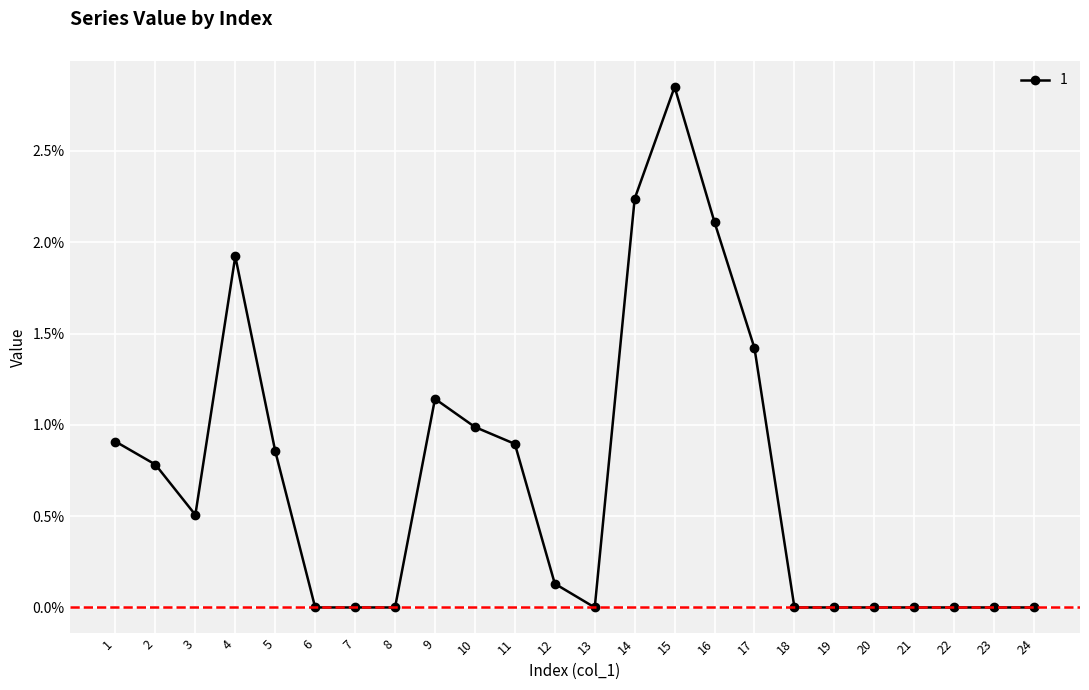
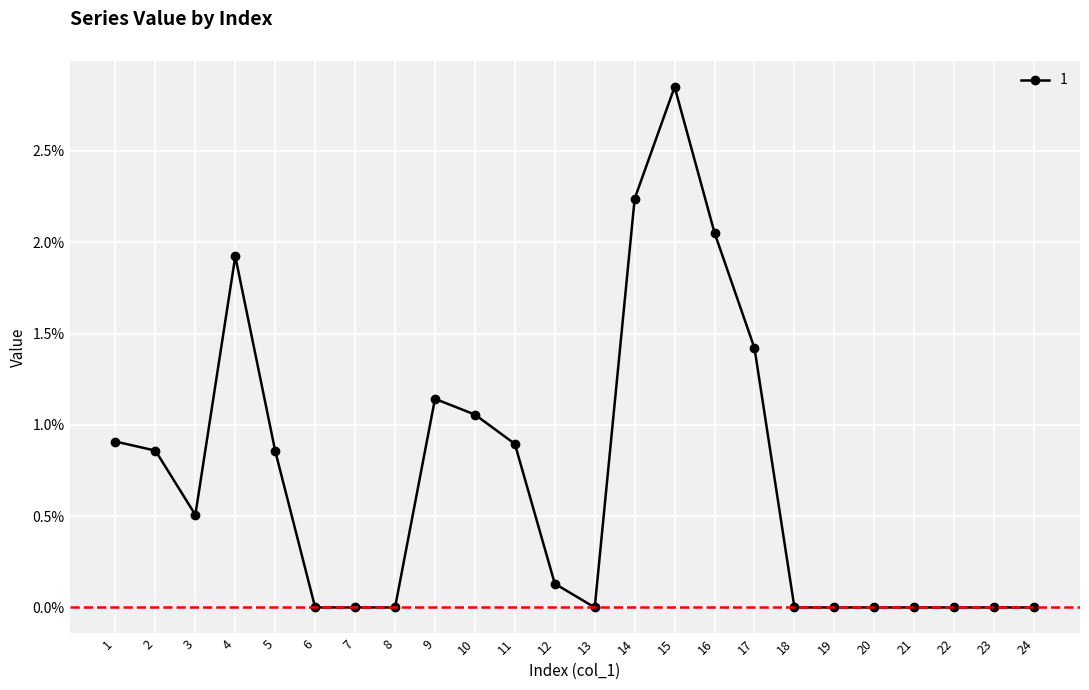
2: 0.78% -> 0.86%
10: 0.99% -> 1.06%
16: 2.11% -> 2.05%
